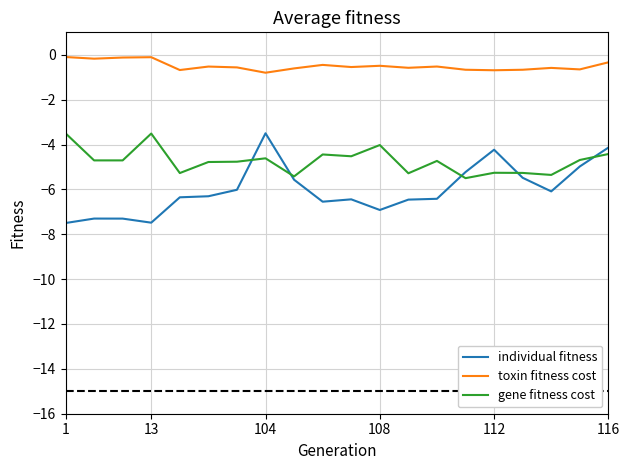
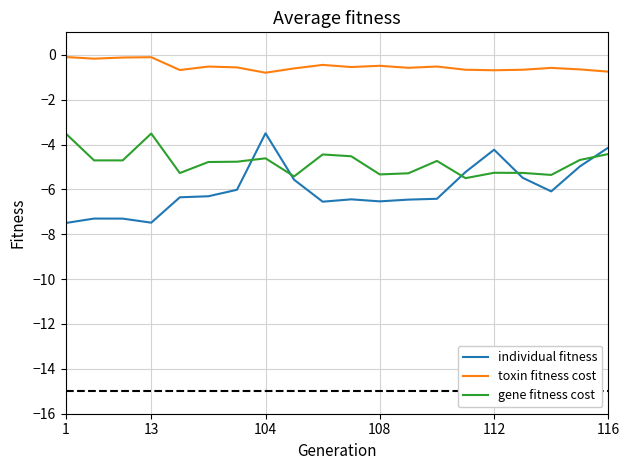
individual fitness, 108: -6.9 -> -6.5
gene fitness cost, 108: -4.0 -> -5.3
toxin fitness cost, 116: -0.3 -> -0.8
